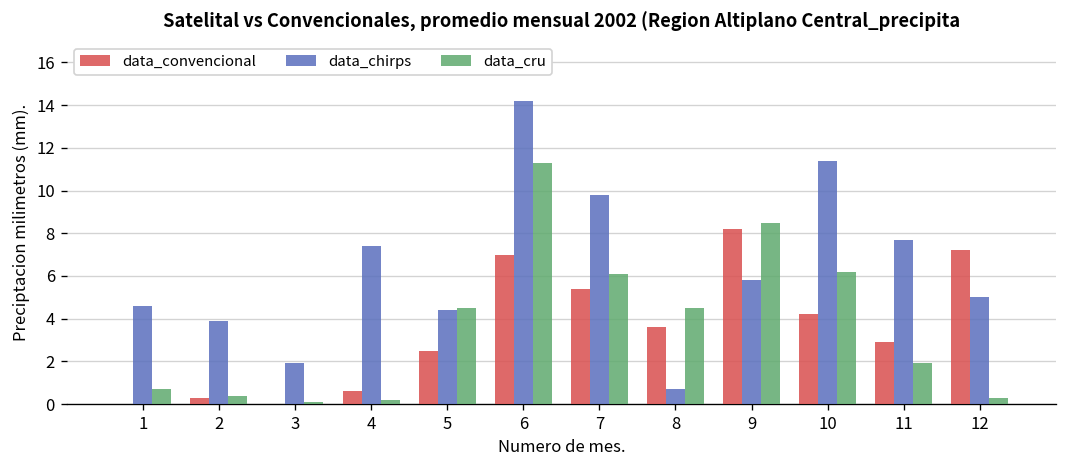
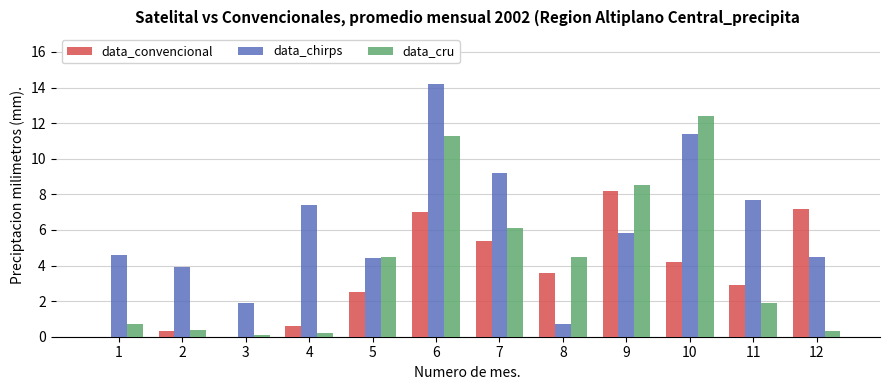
data_chirps, 7: 9.8 -> 9.2
data_cru, 10: 6.2 -> 12.4
data_chirps, 12: 5.0 -> 4.5
